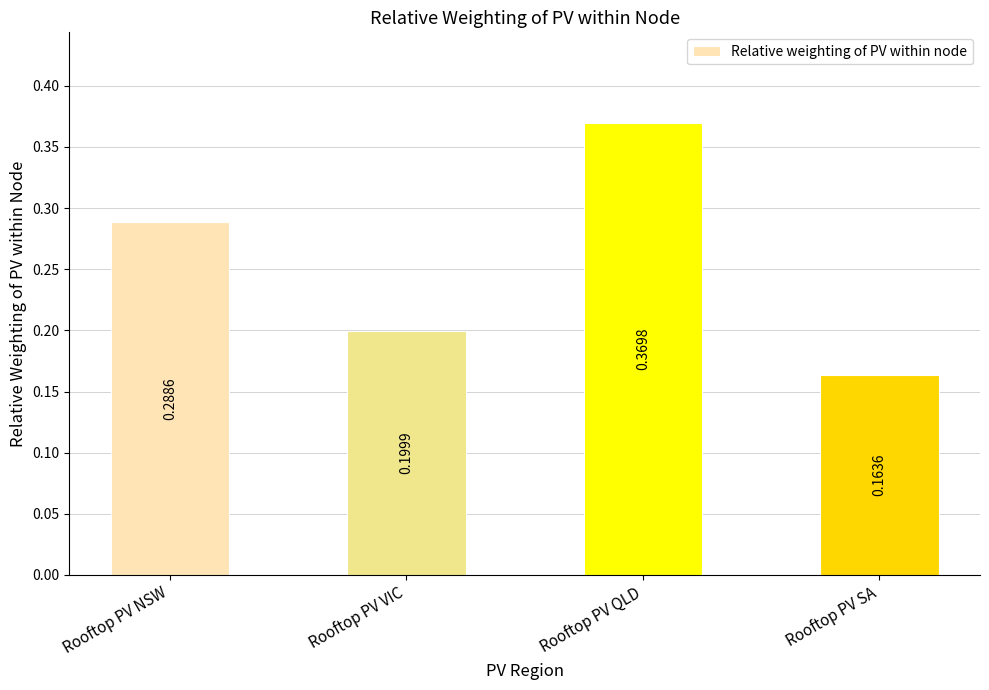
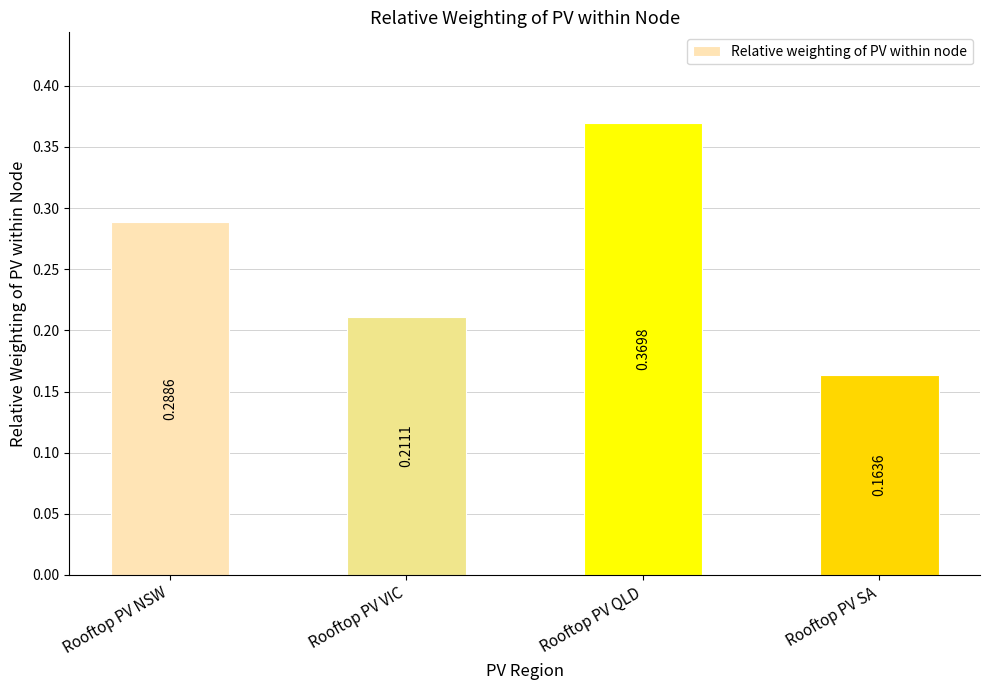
Rooftop PV VIC: 0.1999 -> 0.2111
